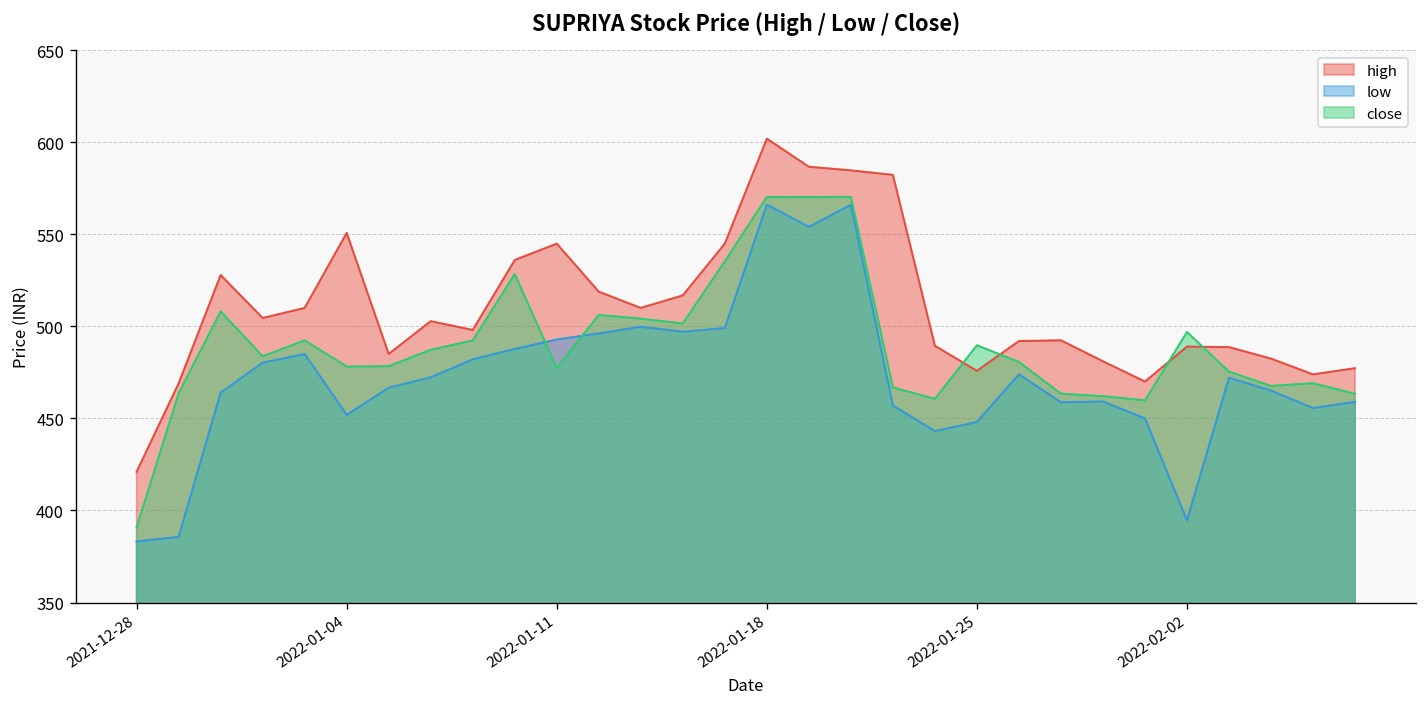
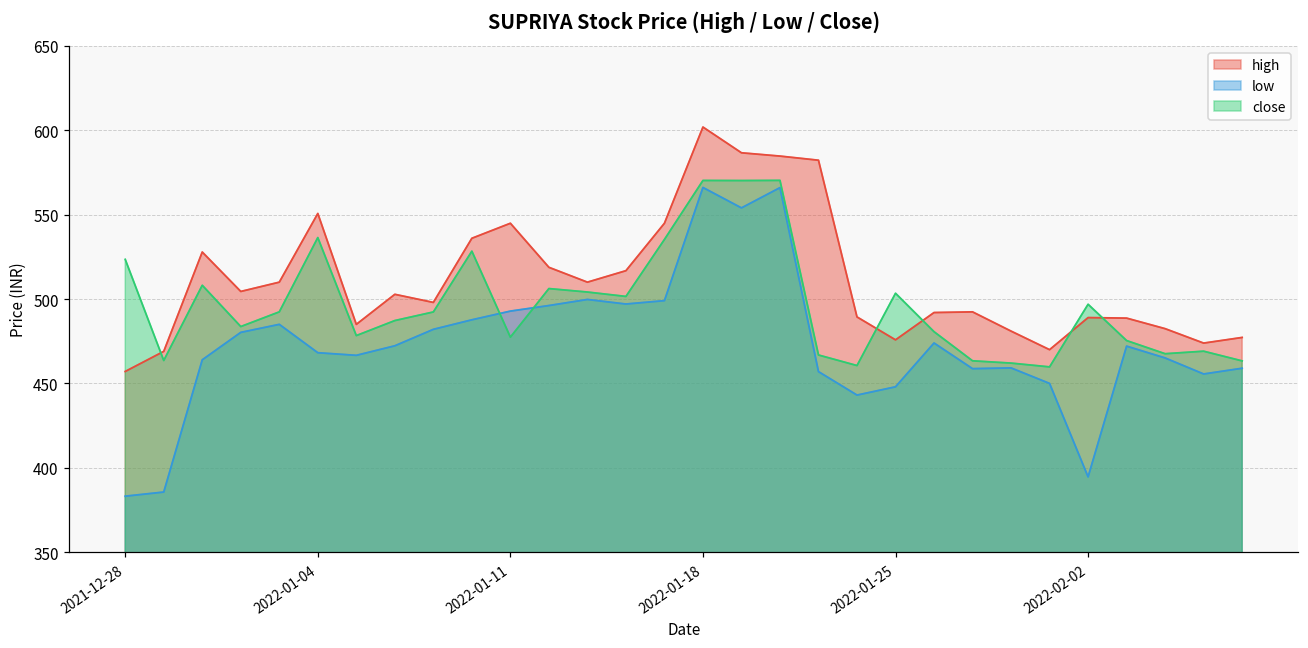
high, 2021-12-28: 421 -> 457
close, 2021-12-28: 391 -> 523
low, 2022-01-04: 452 -> 468
close, 2022-01-04: 478 -> 536
close, 2022-01-25: 490 -> 503
